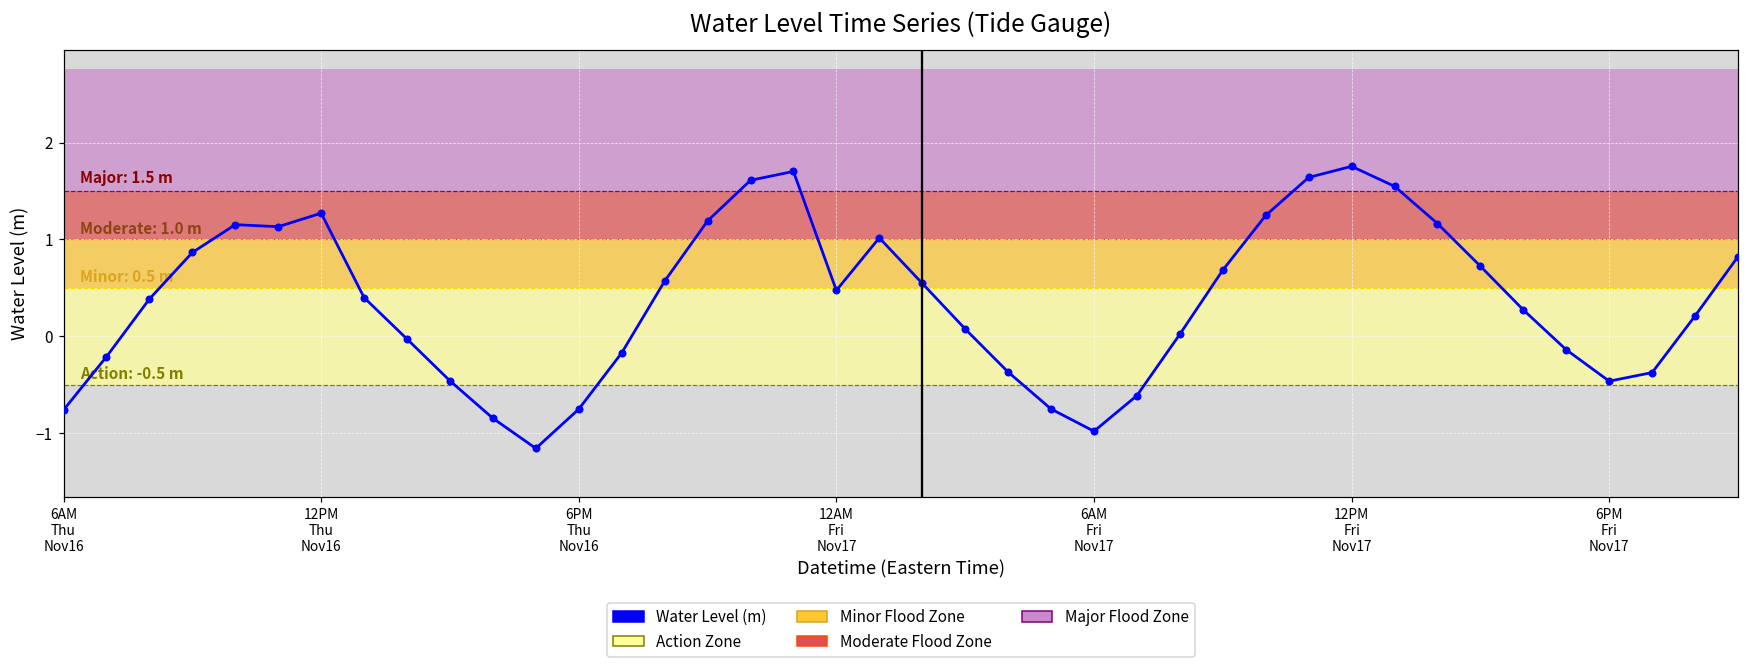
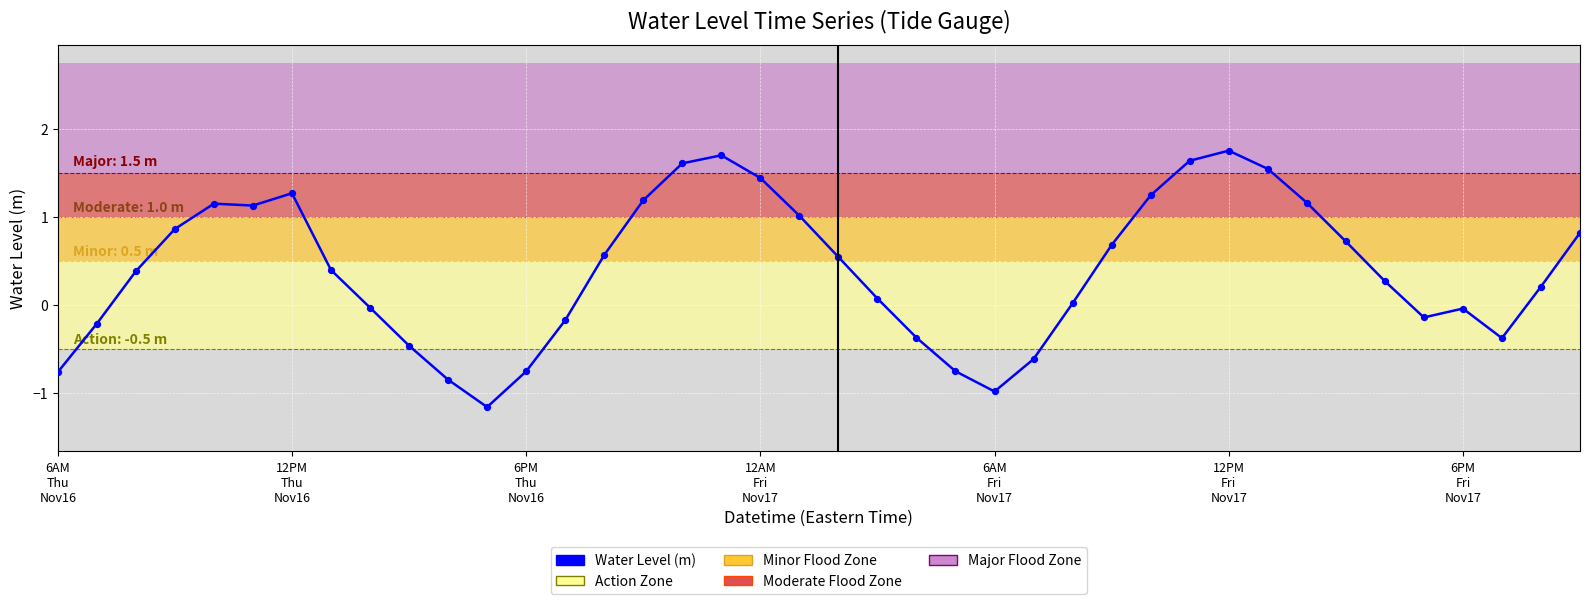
12AM Fri Nov17: 0.5 -> 1.4
6PM Fri Nov17: -0.5 -> 0.0
